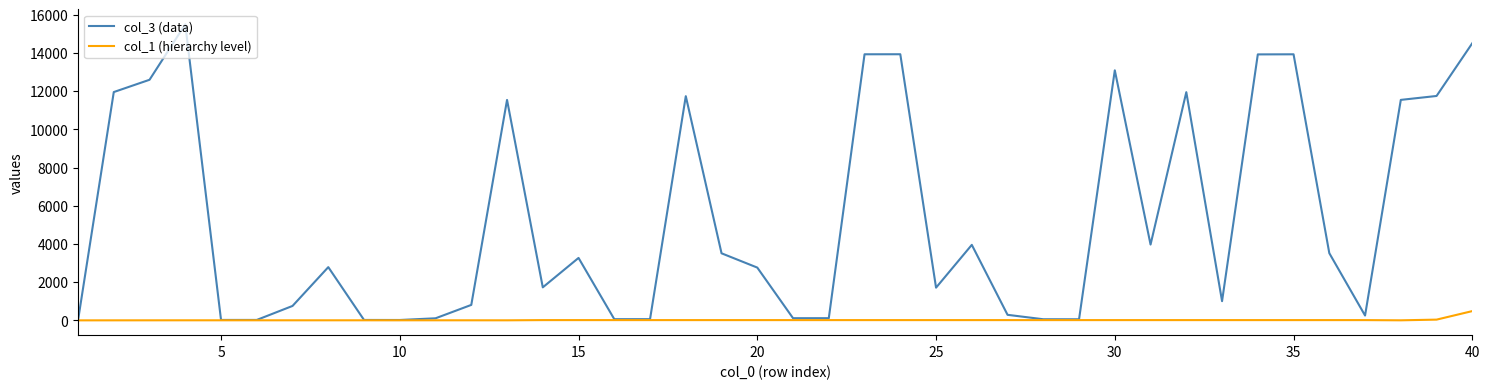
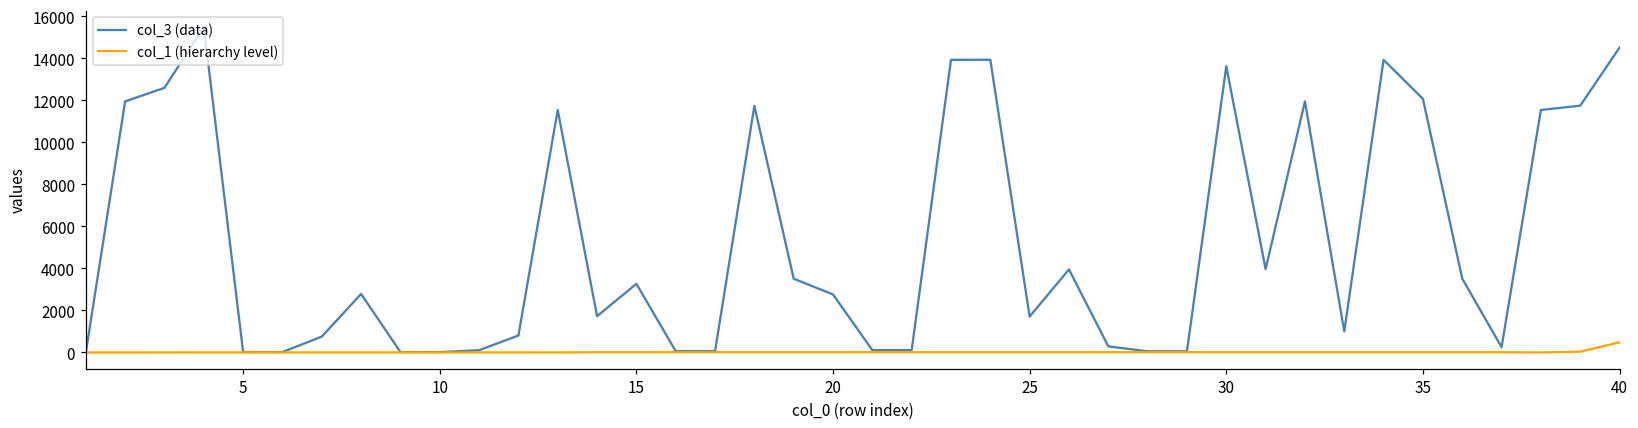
col_3 (data), 30: 13100 -> 13600
col_3 (data), 35: 13900 -> 12100
